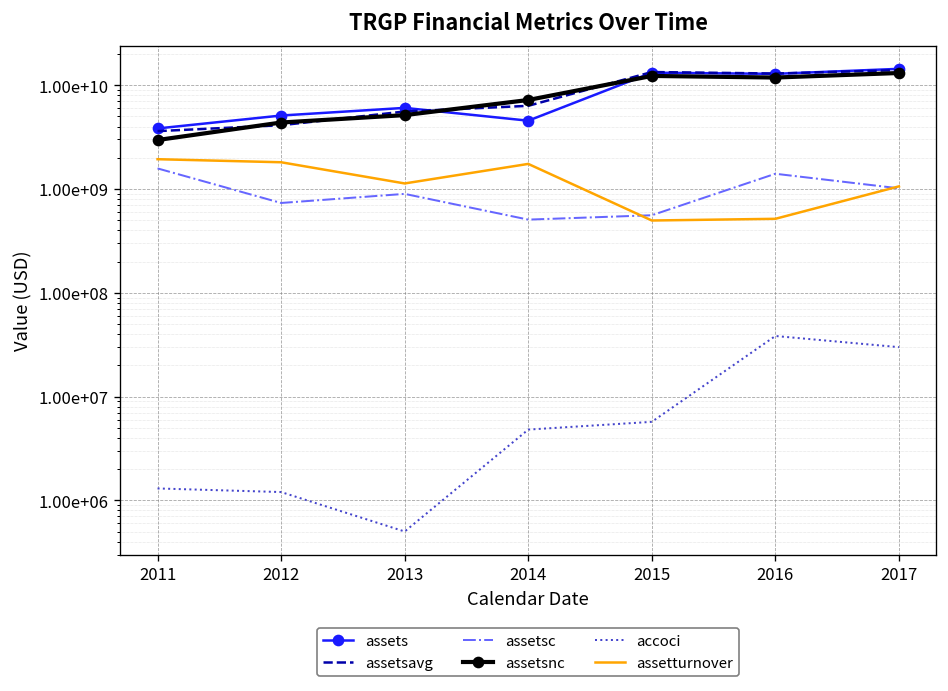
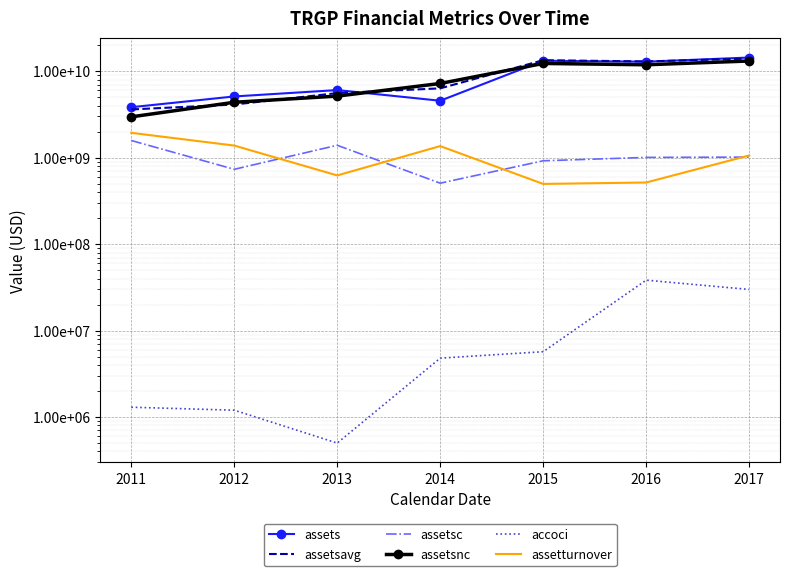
assetturnover, 2012: 1800000000 -> 1400000000
assetsc, 2013: 900000000 -> 1400000000
assetturnover, 2013: 1100000000 -> 600000000
assetturnover, 2014: 1700000000 -> 1400000000
assetsc, 2015: 600000000 -> 900000000
assetsc, 2016: 1400000000 -> 1000000000
